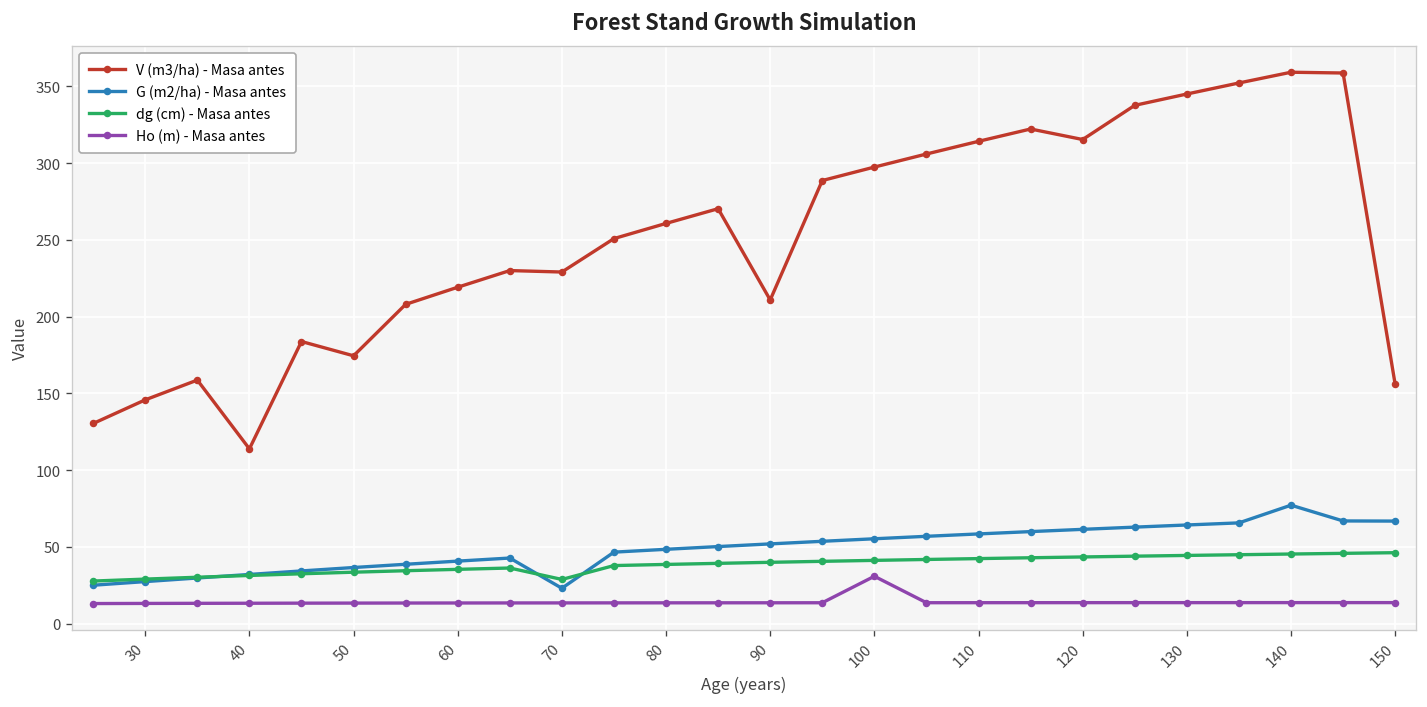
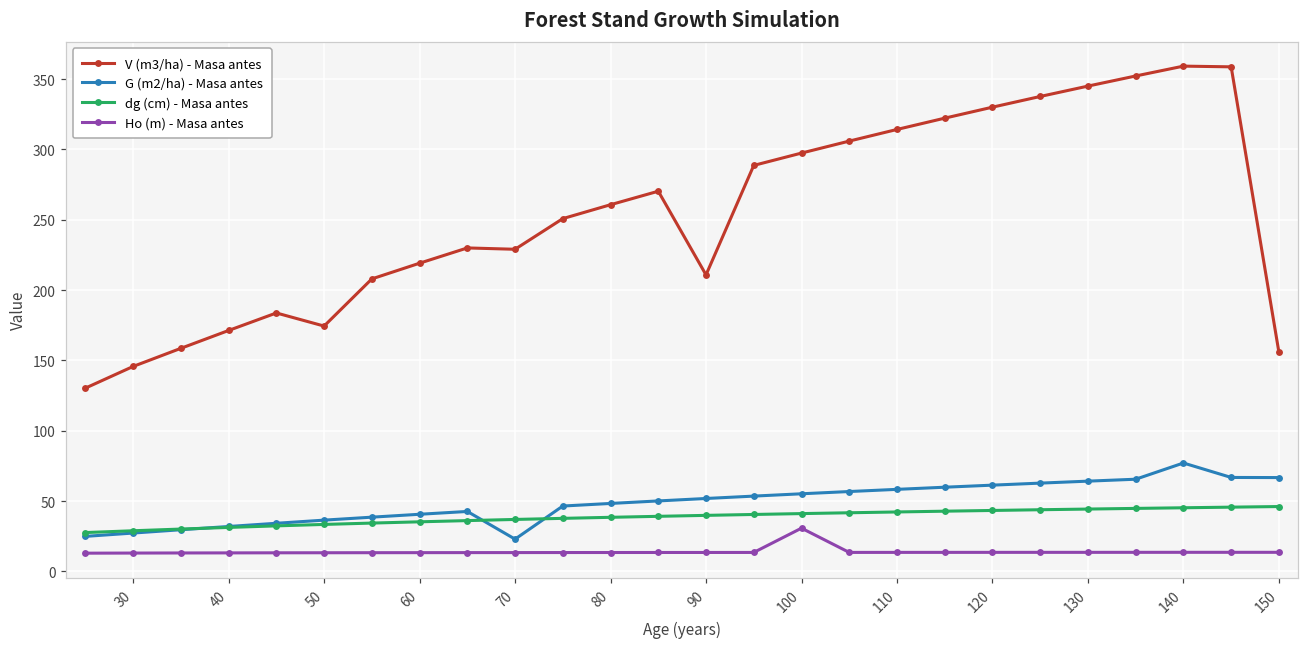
V (m3/ha) - Masa antes, 40: 114 -> 171
dg (cm) - Masa antes, 70: 29 -> 37
V (m3/ha) - Masa antes, 120: 315 -> 330
